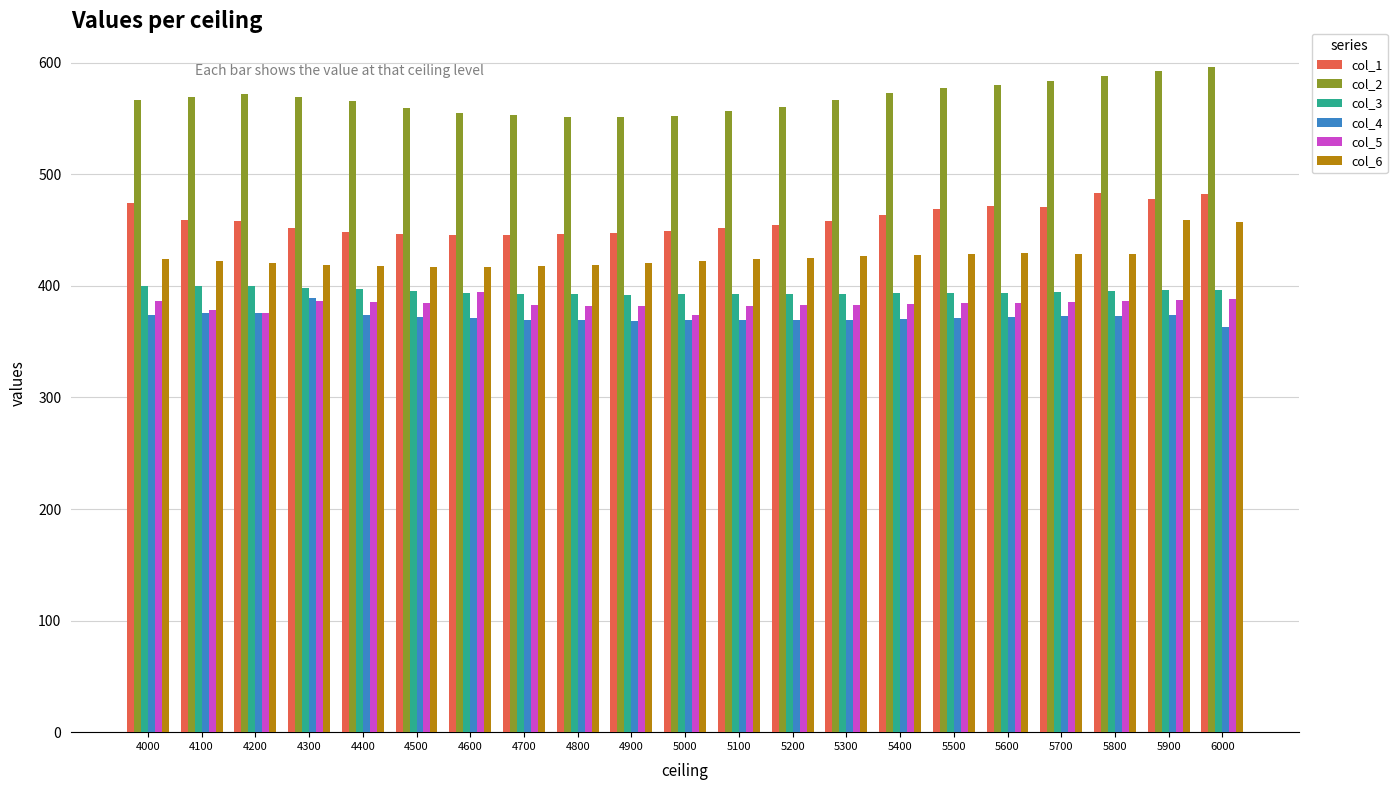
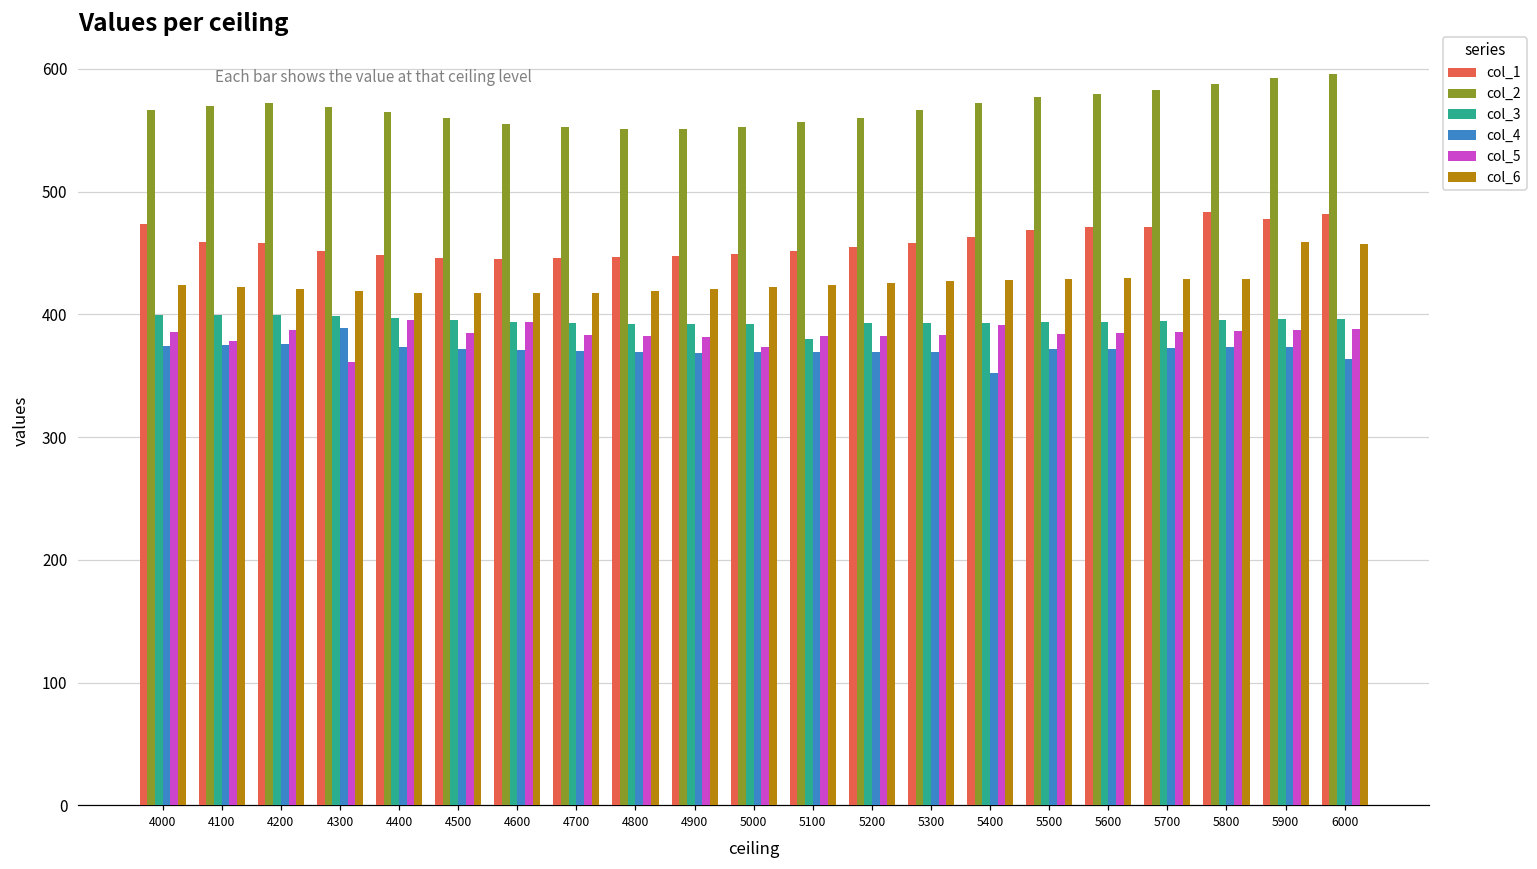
col_5, 4200: 375 -> 387
col_5, 4300: 387 -> 361
col_5, 4400: 386 -> 396
col_3, 5100: 392 -> 380
col_4, 5400: 371 -> 352
col_5, 5400: 384 -> 392
